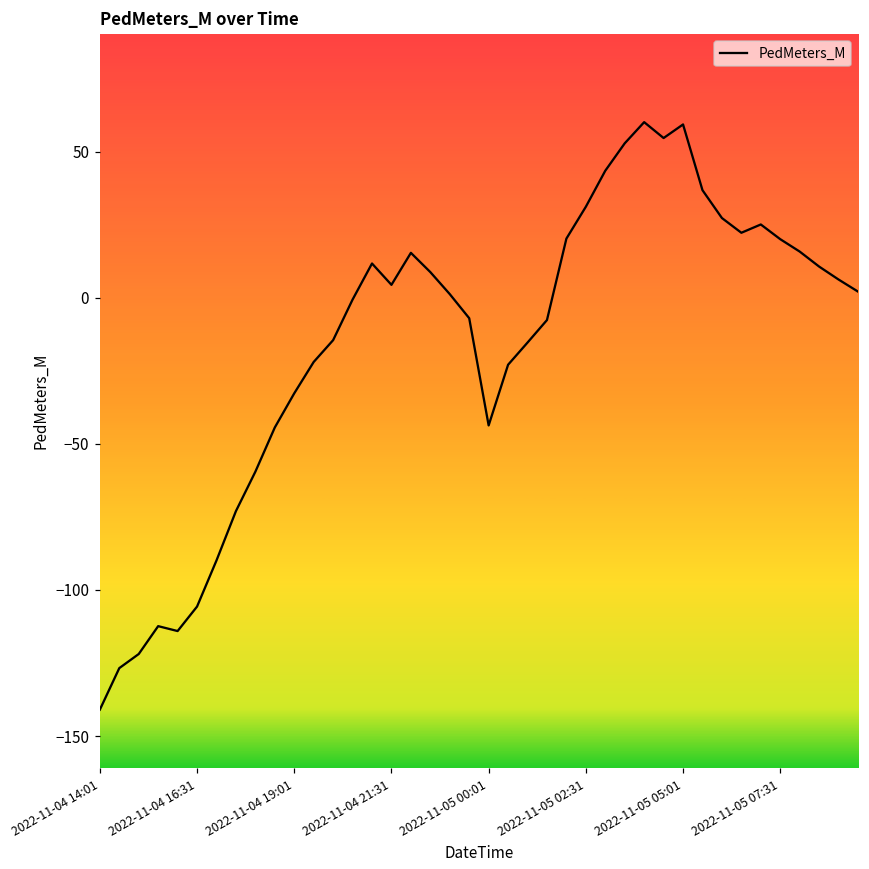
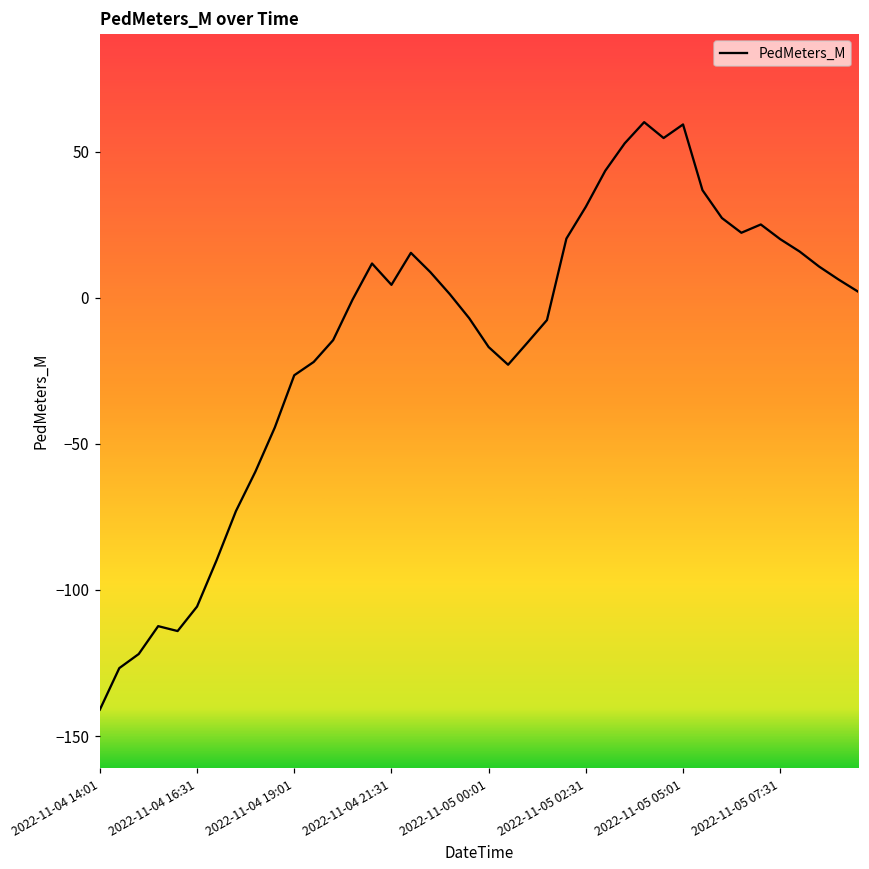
2022-11-04 19:01: -33 -> -27
2022-11-05 00:01: -44 -> -17
